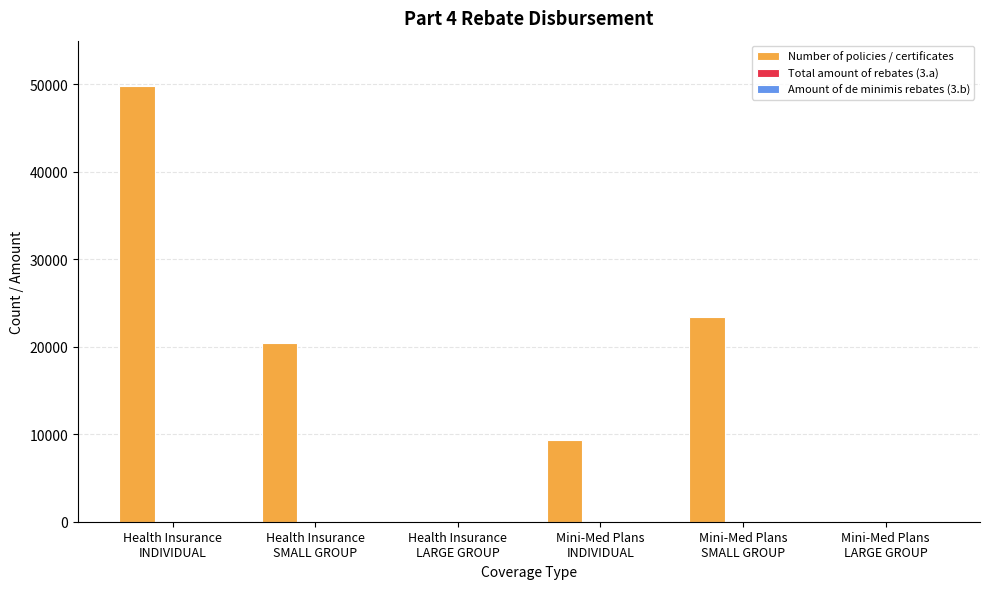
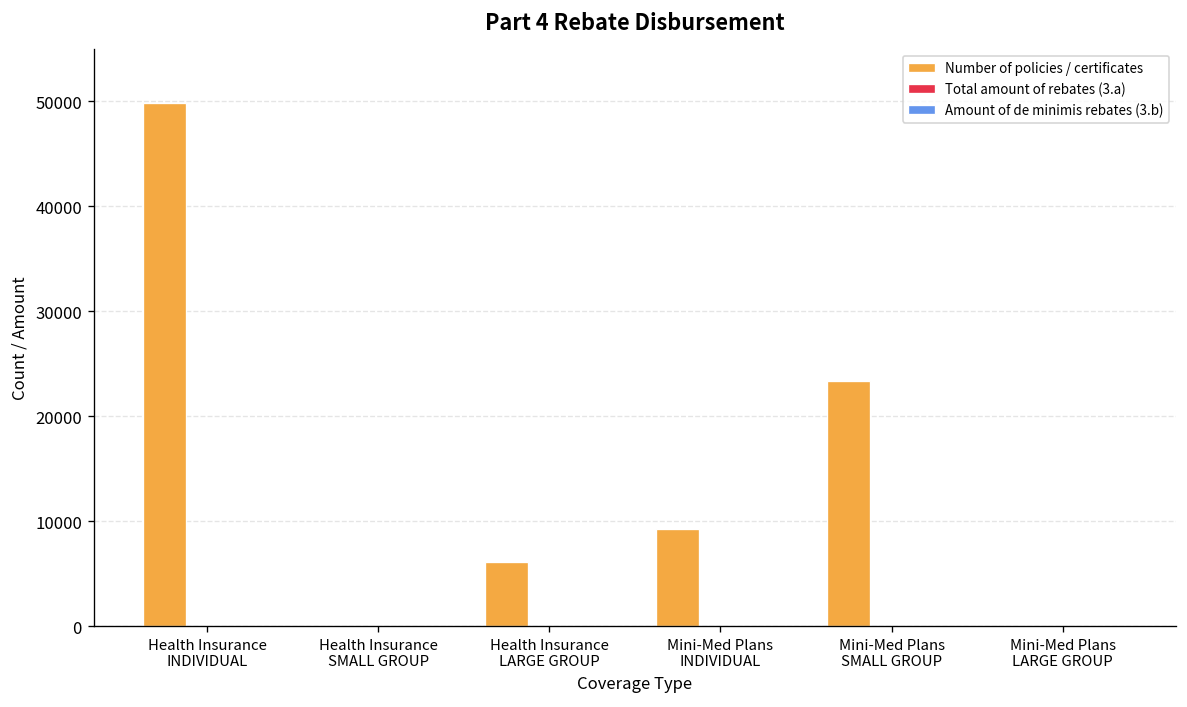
Number of policies / certificates, Health Insurance SMALL GROUP: 20000 -> 0
Number of policies / certificates, Health Insurance LARGE GROUP: 0 -> 6000
